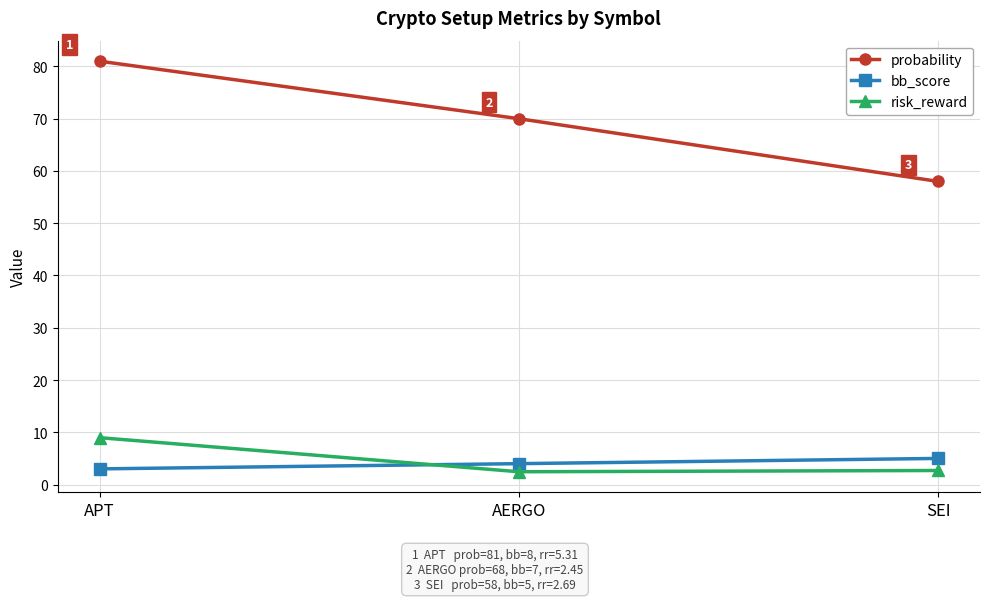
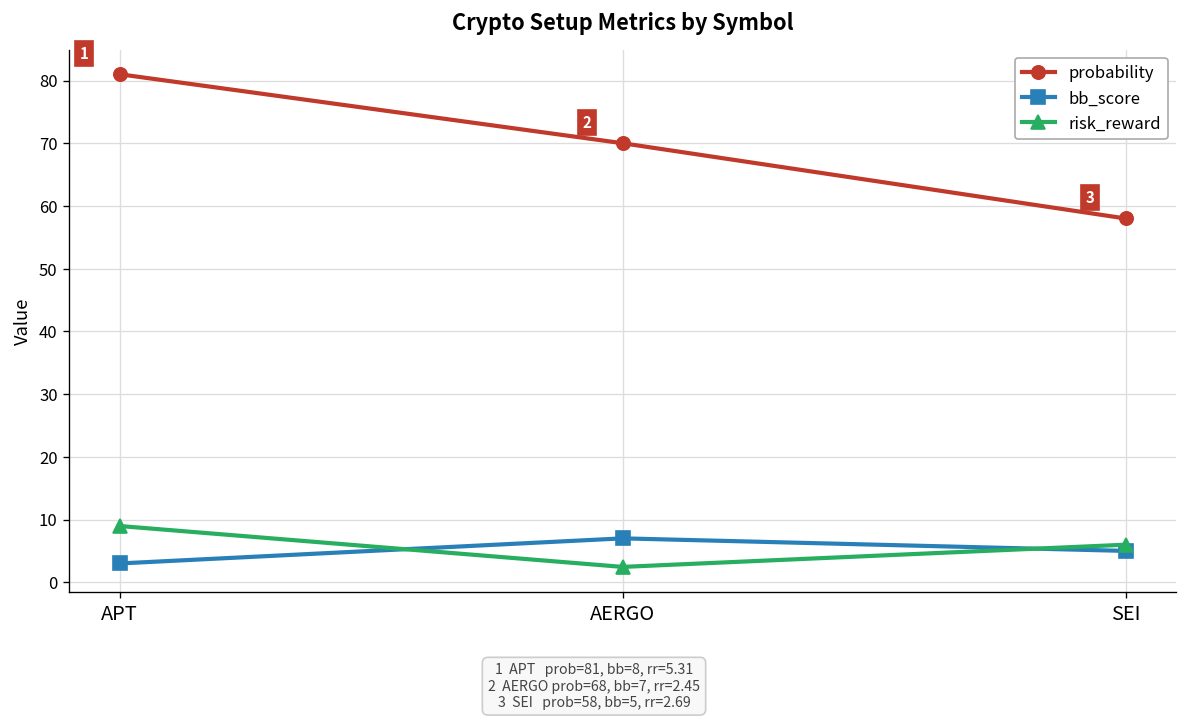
bb_score, AERGO: 4 -> 7
risk_reward, SEI: 3 -> 6
